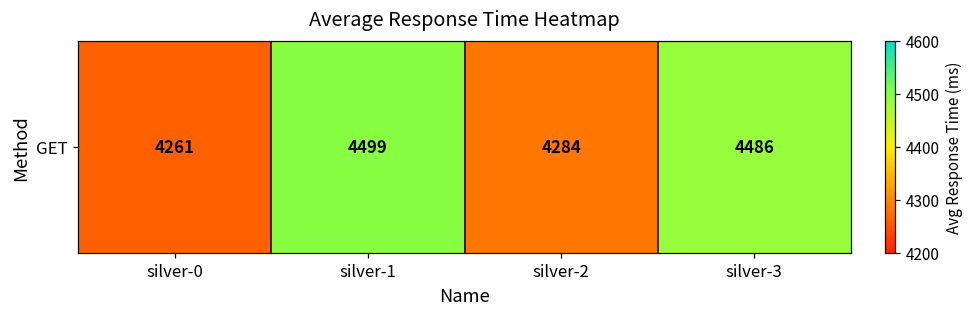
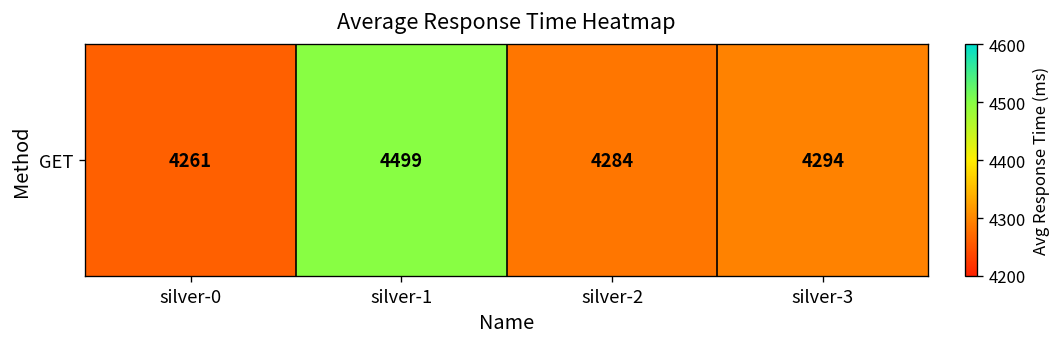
GET, silver-3: 4486 -> 4294
